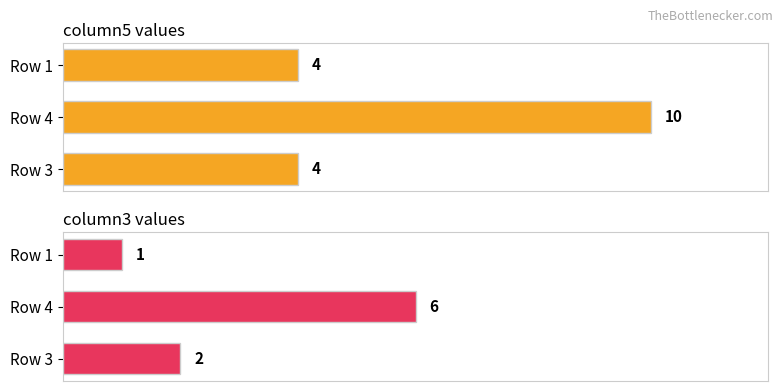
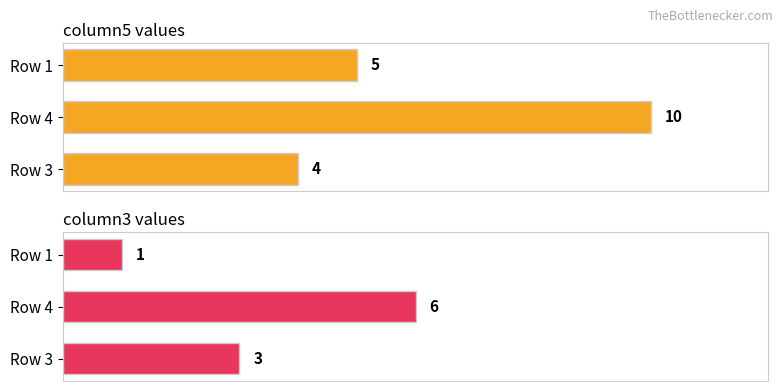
column5 values, Row 1: 4 -> 5
column3 values, Row 3: 2 -> 3
